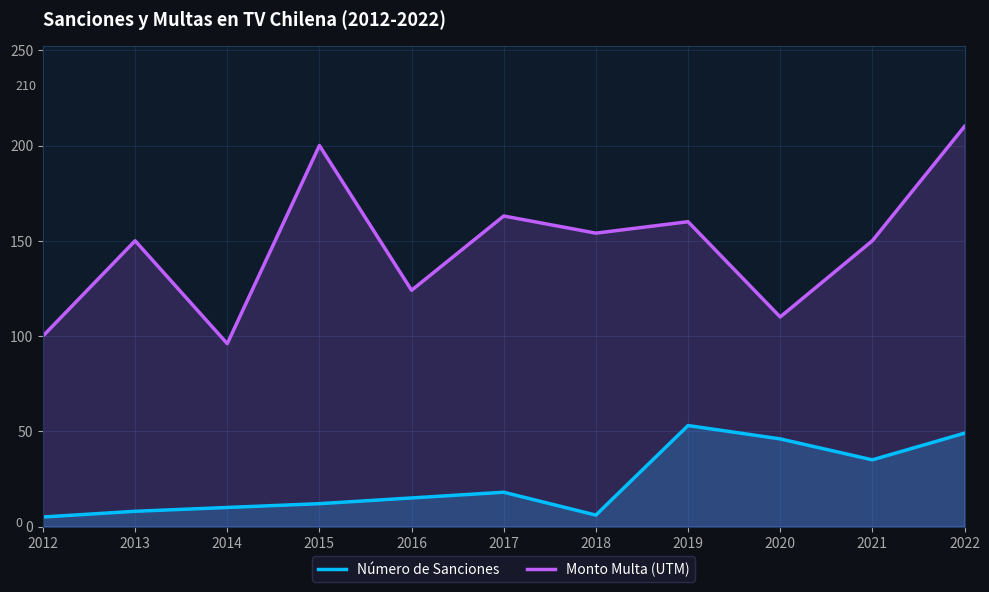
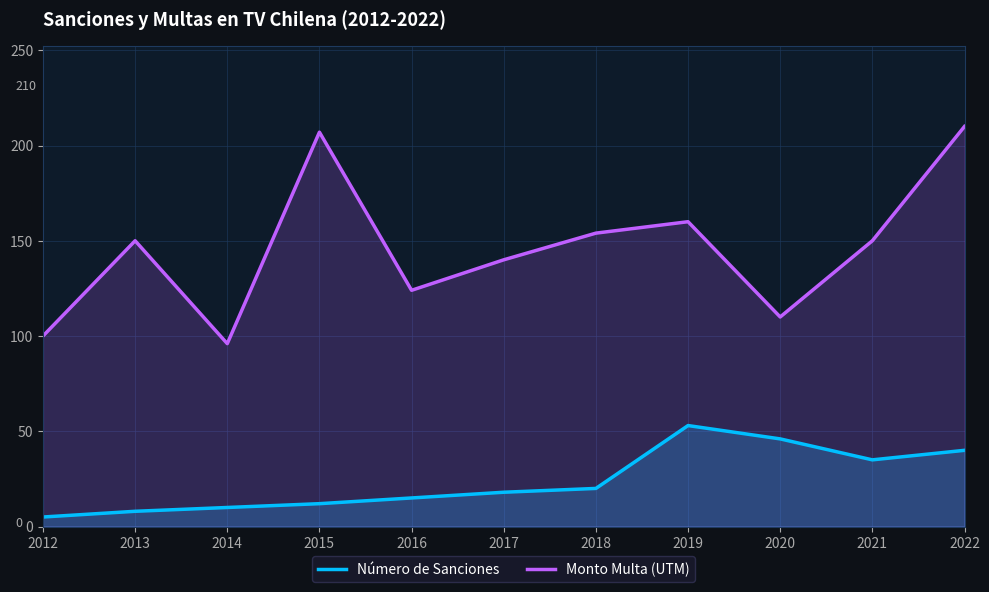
Monto Multa (UTM), 2015: 200 -> 207
Monto Multa (UTM), 2017: 163 -> 140
Número de Sanciones, 2018: 6 -> 20
Número de Sanciones, 2022: 49 -> 40
